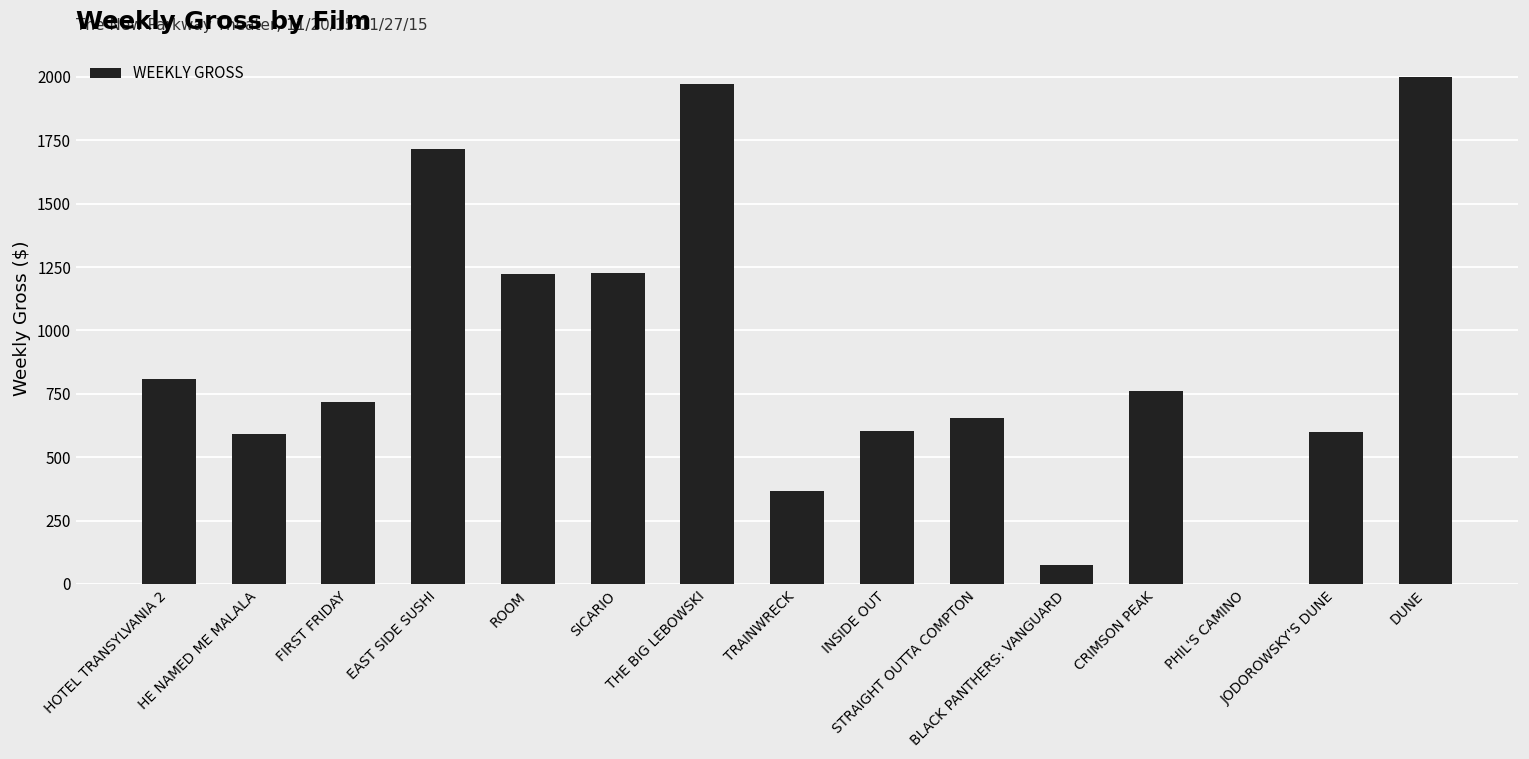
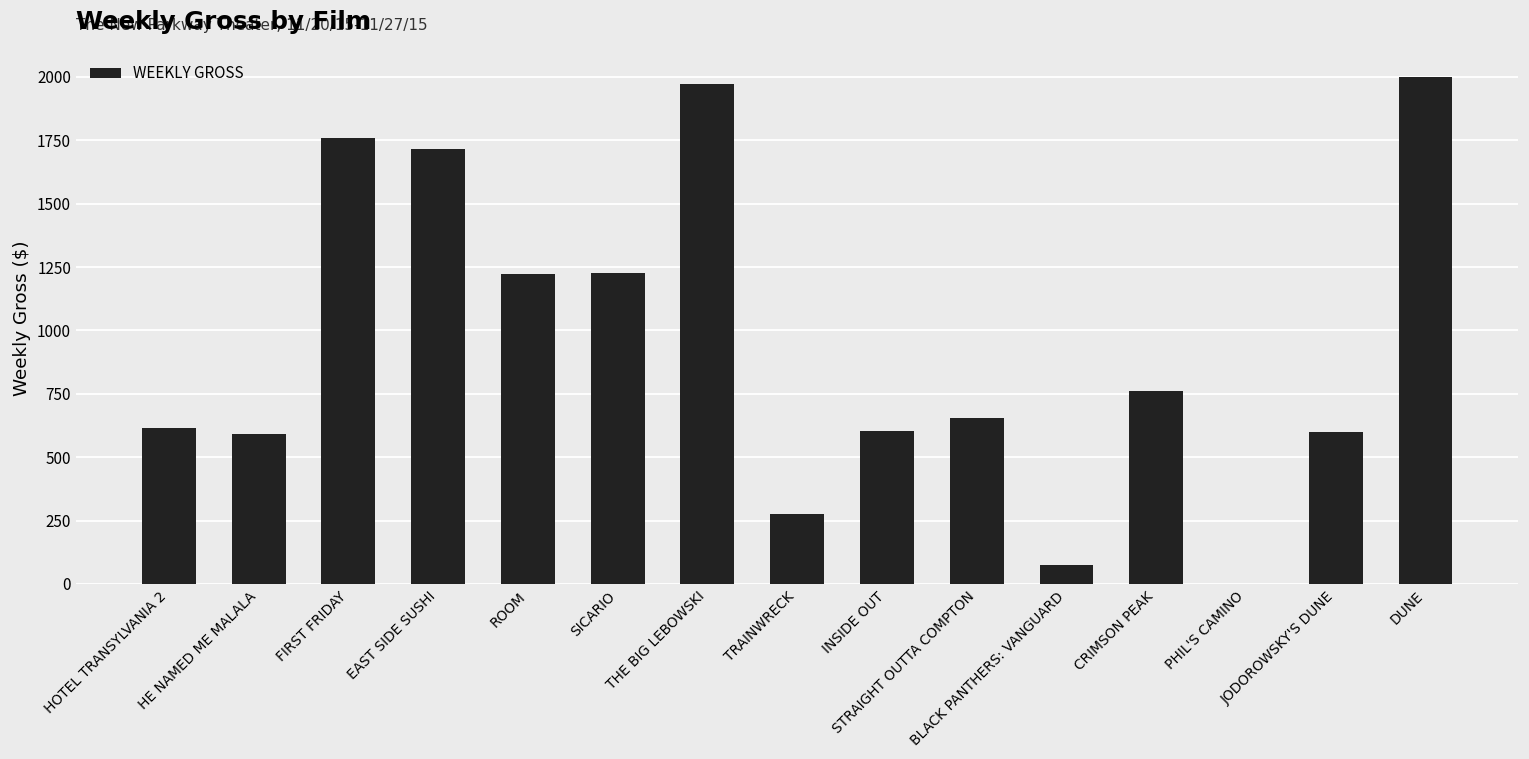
HOTEL TRANSYLVANIA 2: 810 -> 620
FIRST FRIDAY: 720 -> 1760
TRAINWRECK: 370 -> 280
